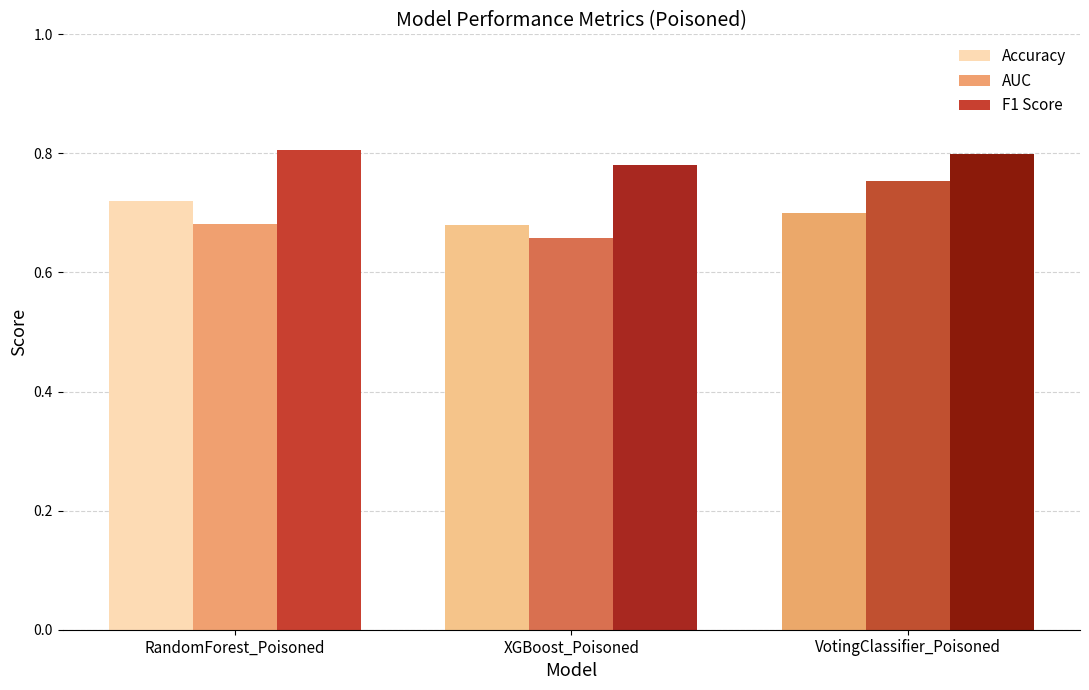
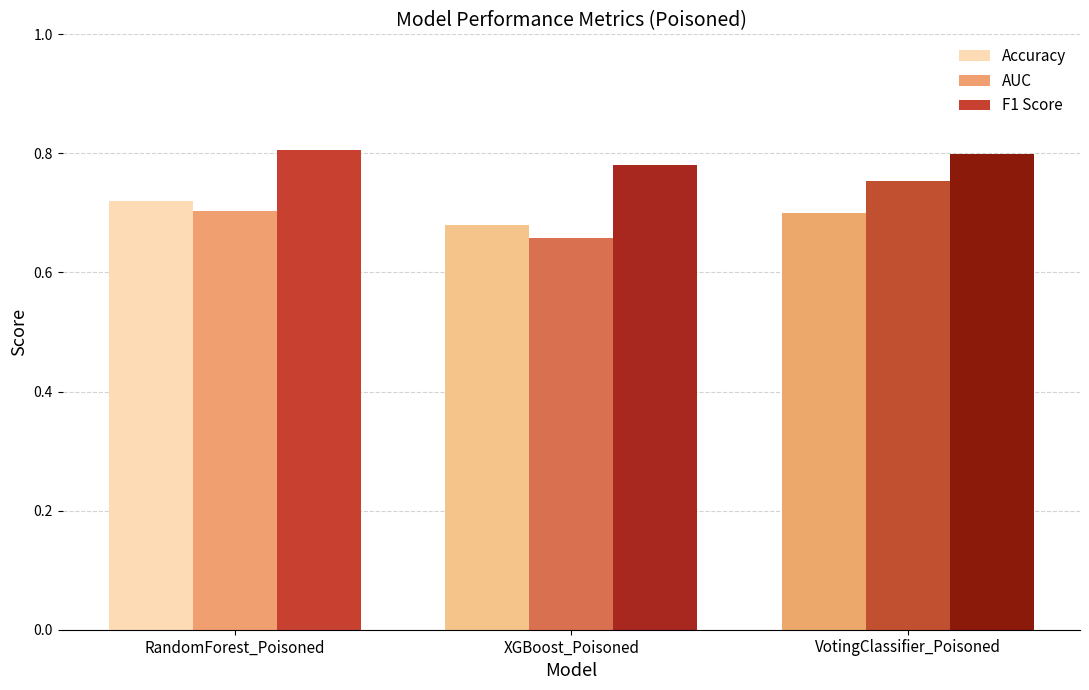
RandomForest_Poisoned: 0.68 -> 0.70
